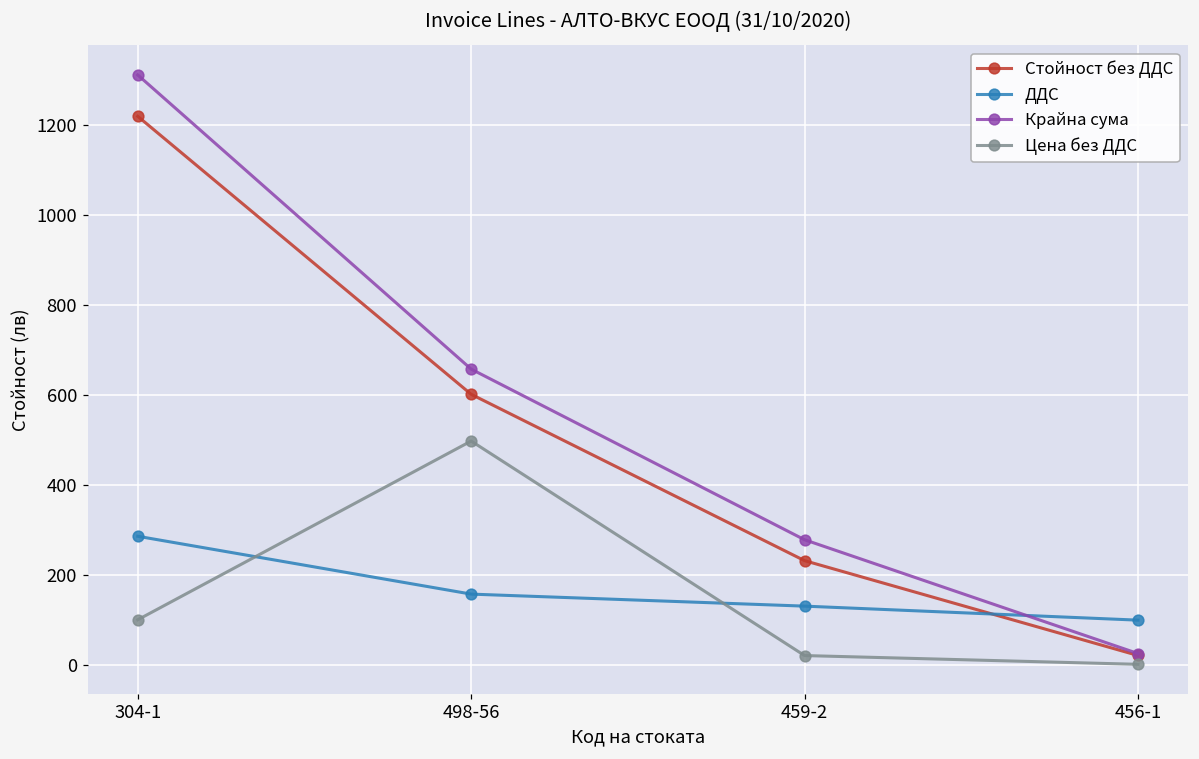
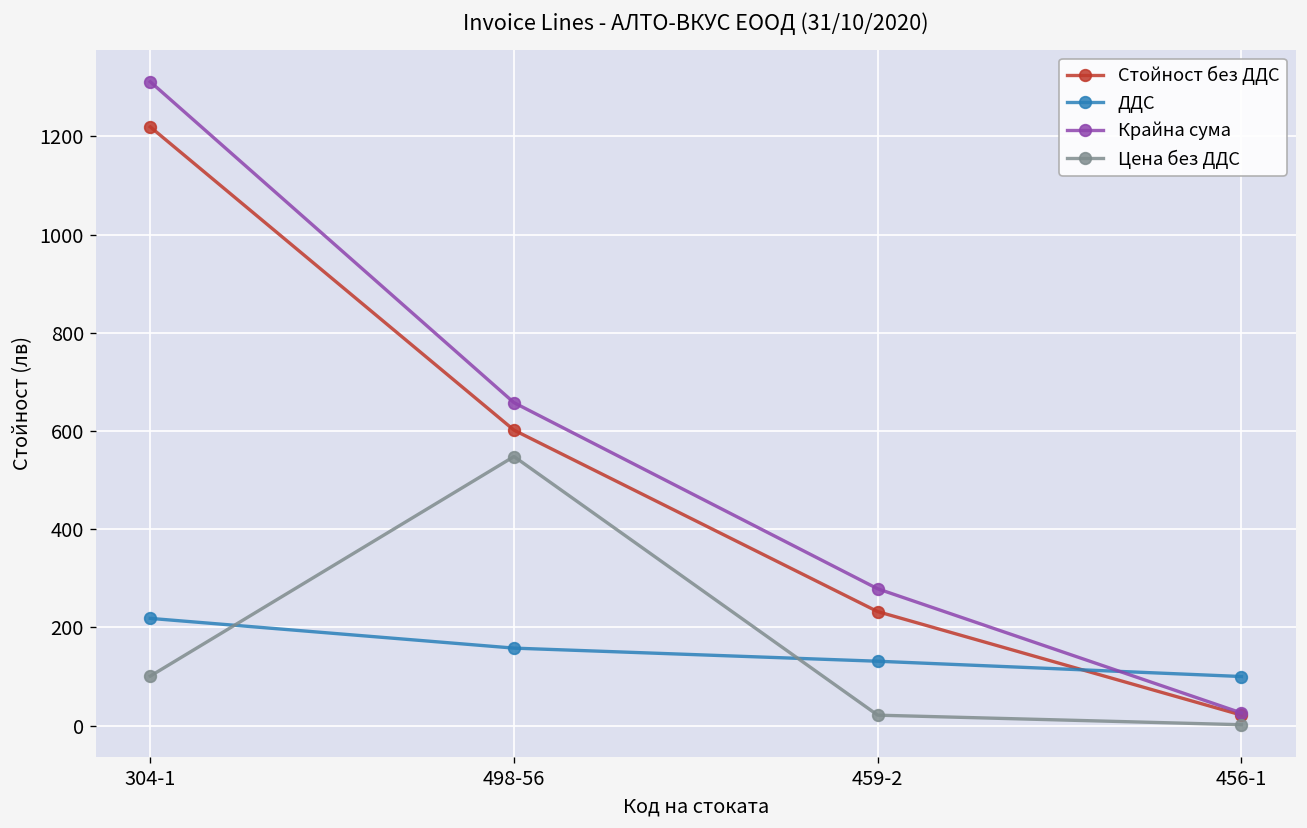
ДДС, 304-1: 290 -> 220
Цена без ДДС, 498-56: 500 -> 550
